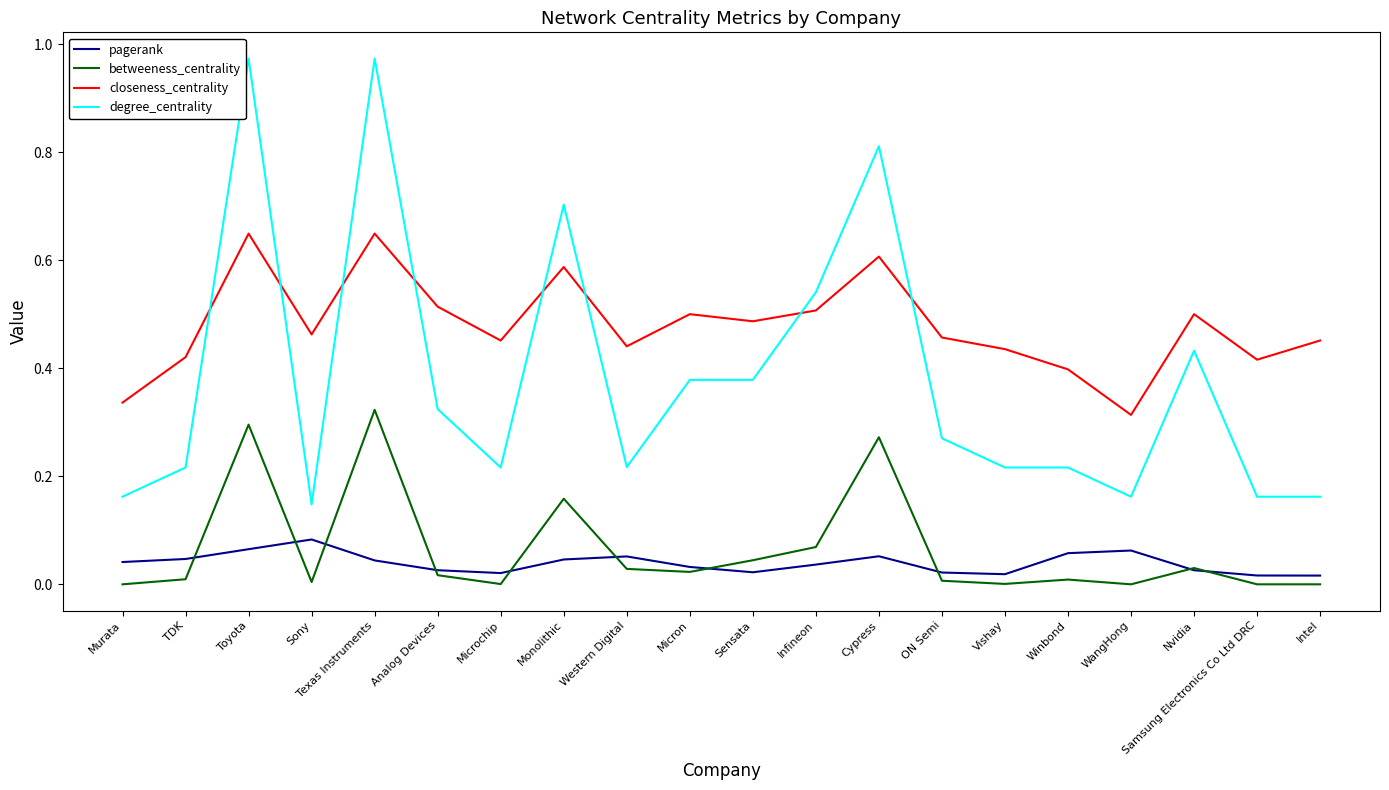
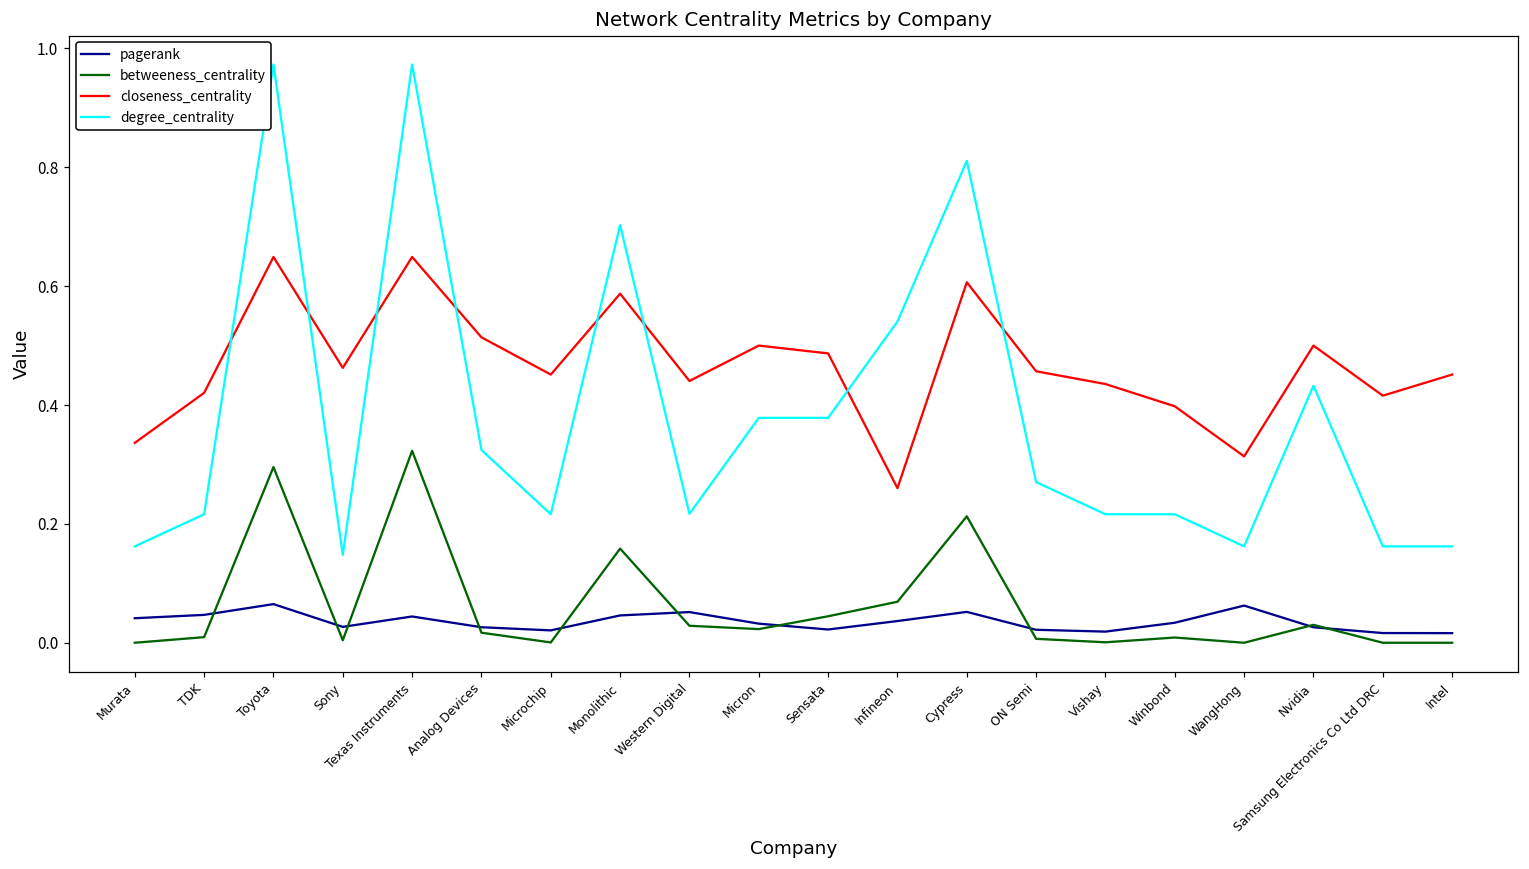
pagerank, Sony: 0.08 -> 0.03
closeness_centrality, Infineon: 0.51 -> 0.26
betweeness_centrality, Cypress: 0.27 -> 0.21
pagerank, Winbond: 0.06 -> 0.03
